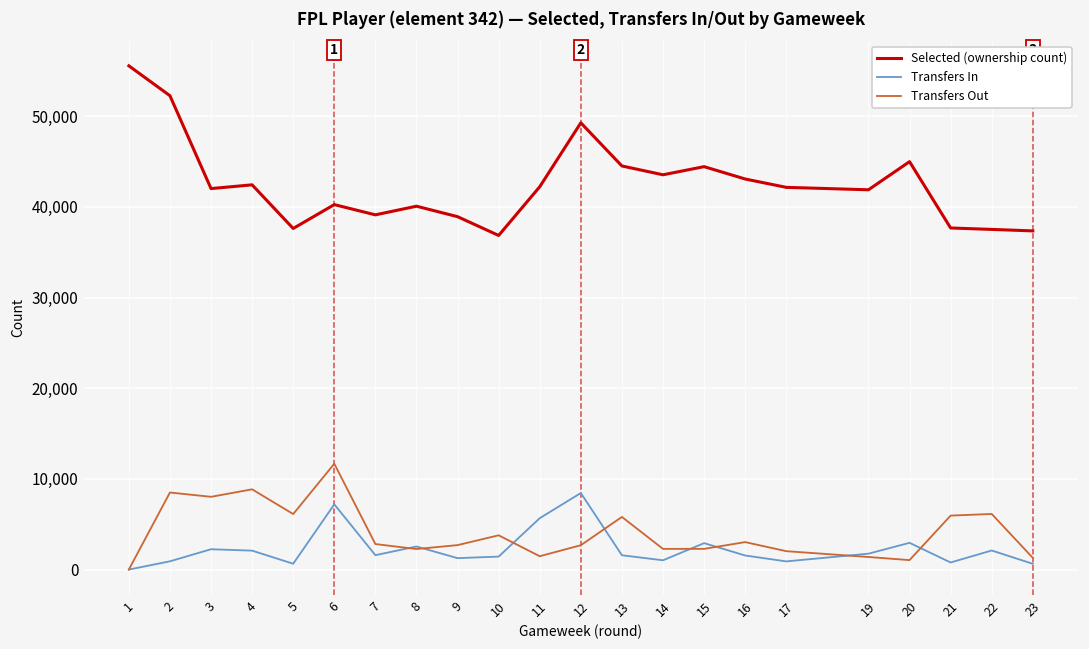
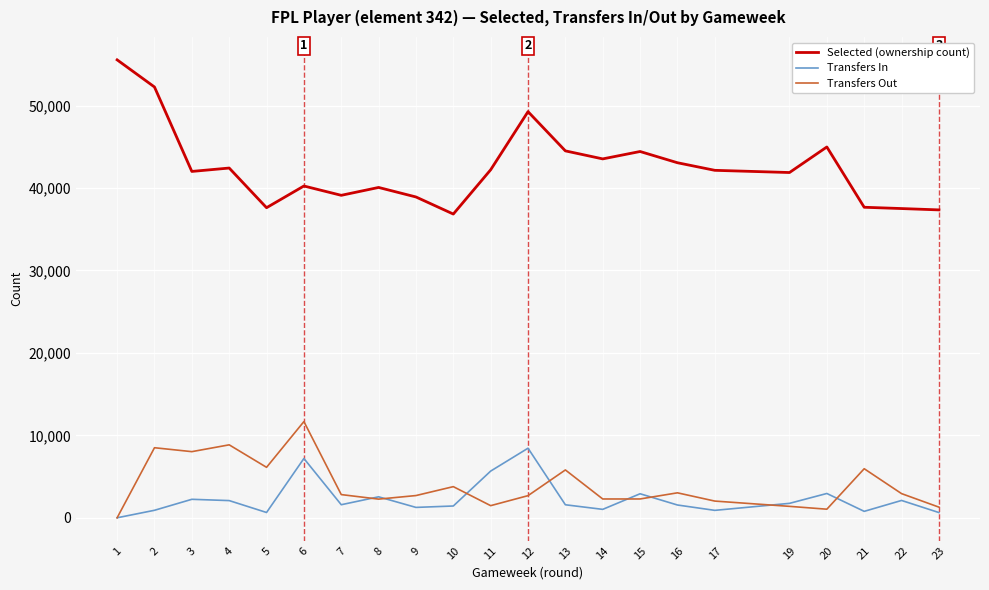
Transfers Out, 22: 6,000 -> 3,000
